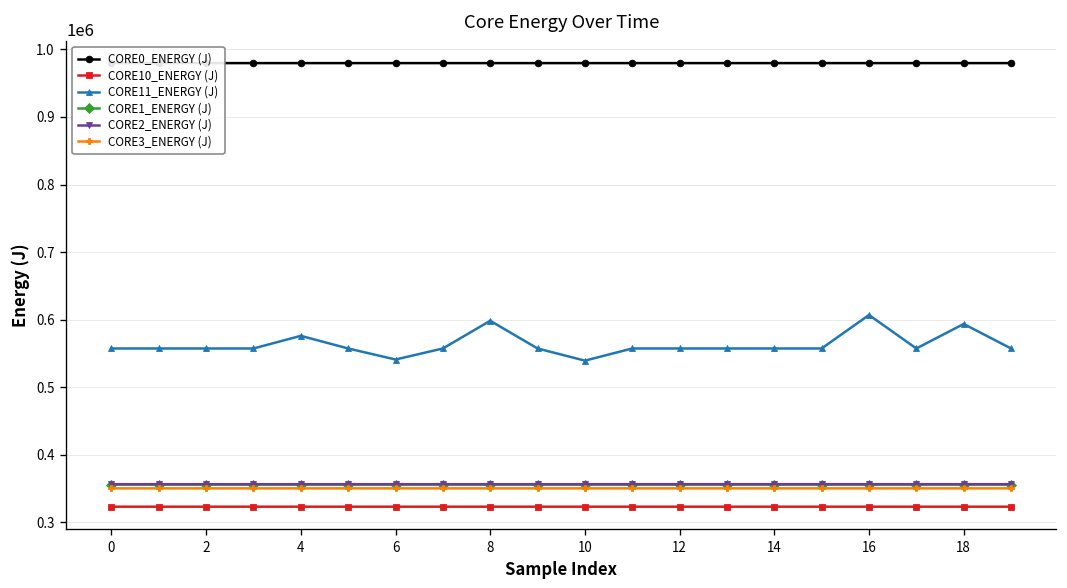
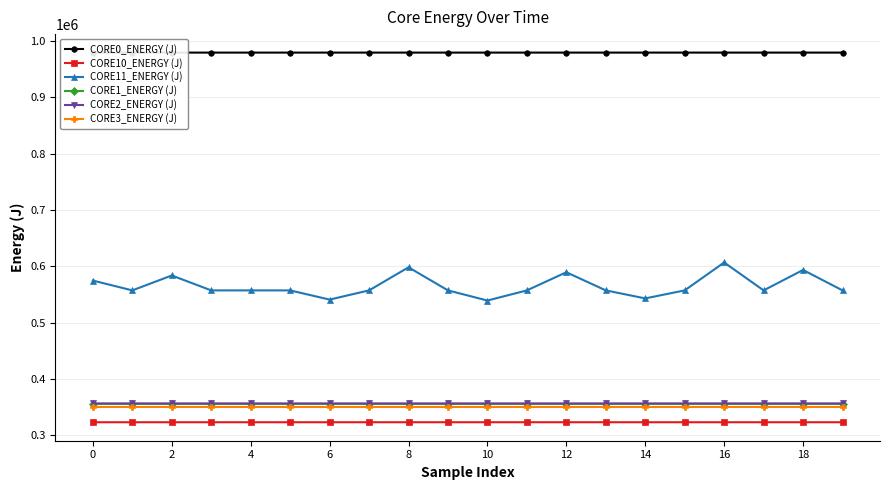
CORE11_ENERGY (J), 0: 560000 -> 570000
CORE11_ENERGY (J), 2: 560000 -> 580000
CORE11_ENERGY (J), 4: 580000 -> 560000
CORE11_ENERGY (J), 12: 560000 -> 590000
CORE11_ENERGY (J), 14: 560000 -> 540000
